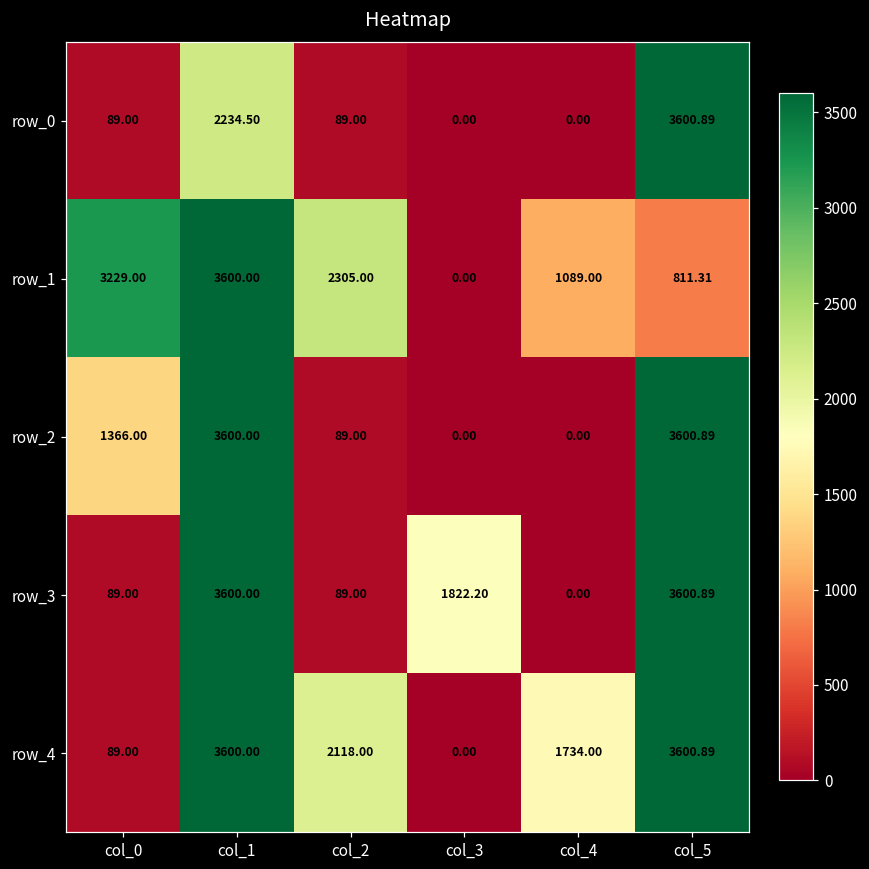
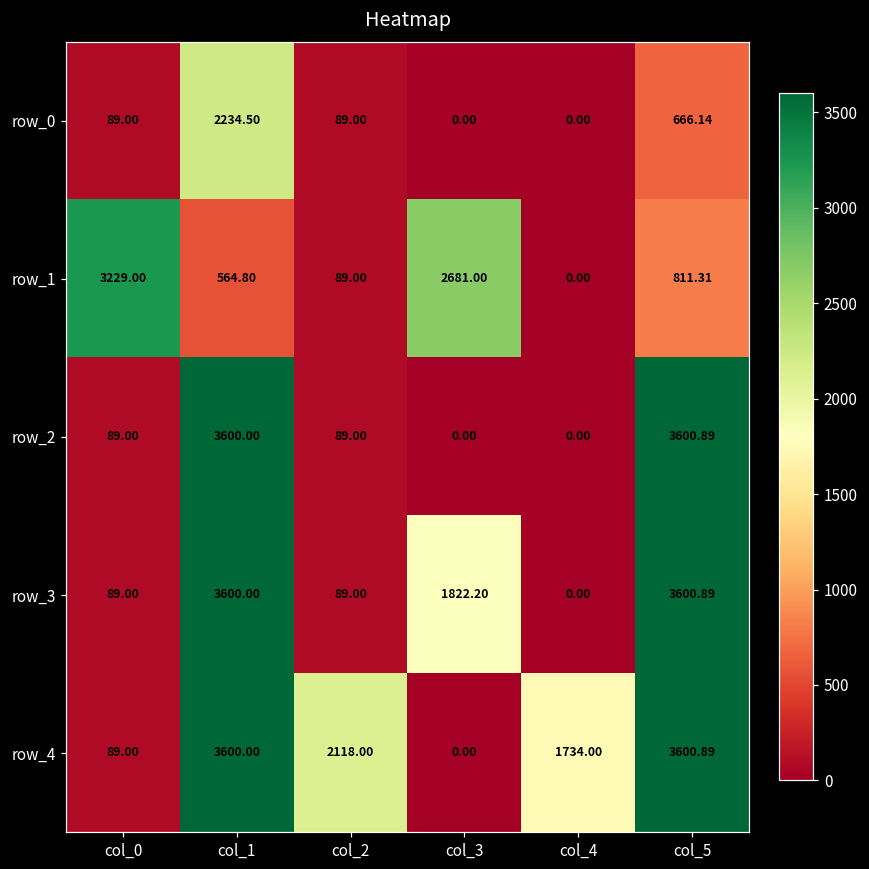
row_0, col_5: 3600.89 -> 666.14
row_1, col_1: 3600.00 -> 564.80
row_1, col_2: 2305.00 -> 89.00
row_1, col_3: 0.00 -> 2681.00
row_1, col_4: 1089.00 -> 0.00
row_2, col_0: 1366.00 -> 89.00
